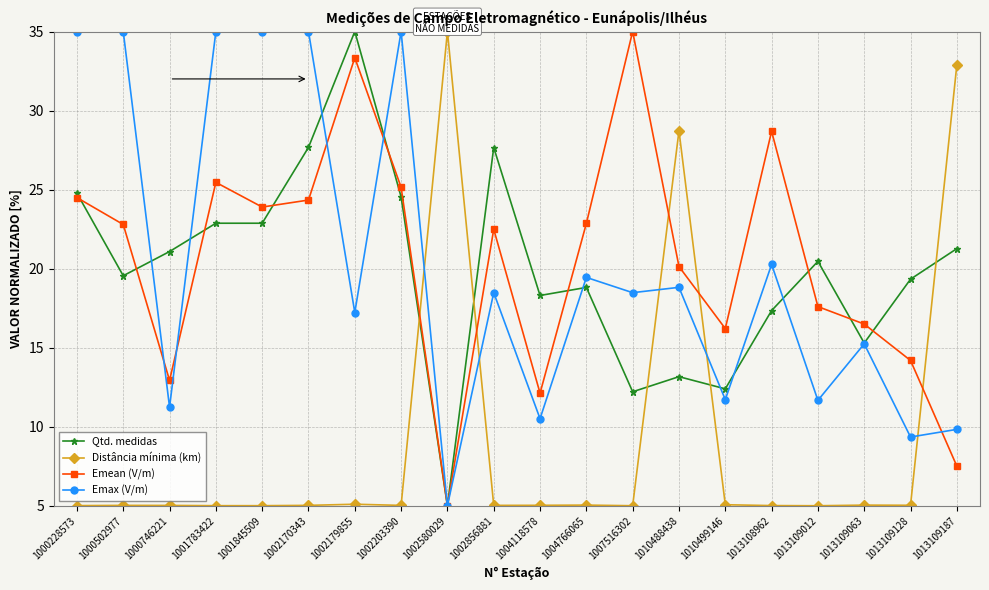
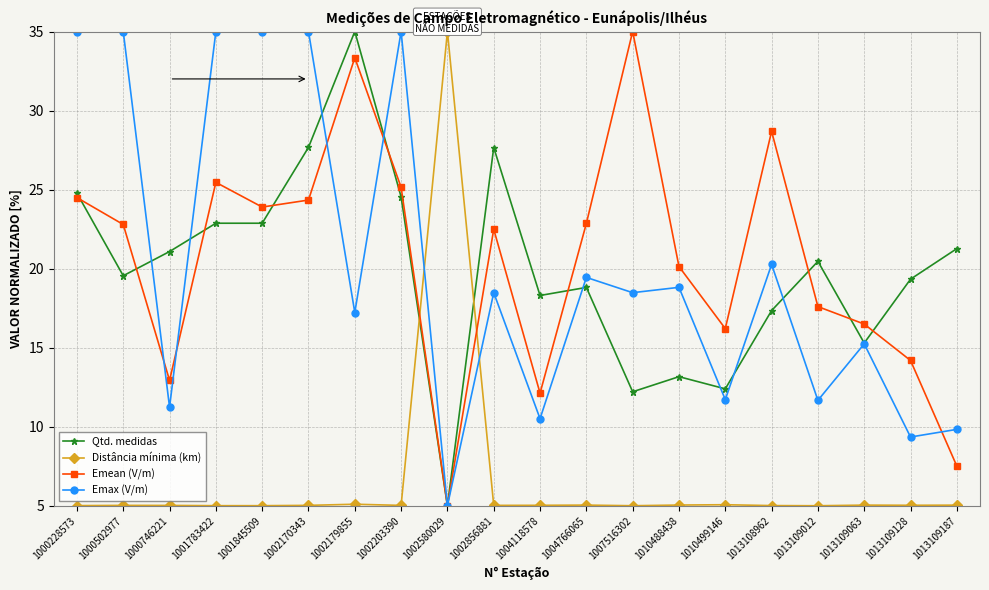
Distância mínima (km), 1010488438: 28.7 -> 5.0
Distância mínima (km), 1013109187: 32.9 -> 5.0
